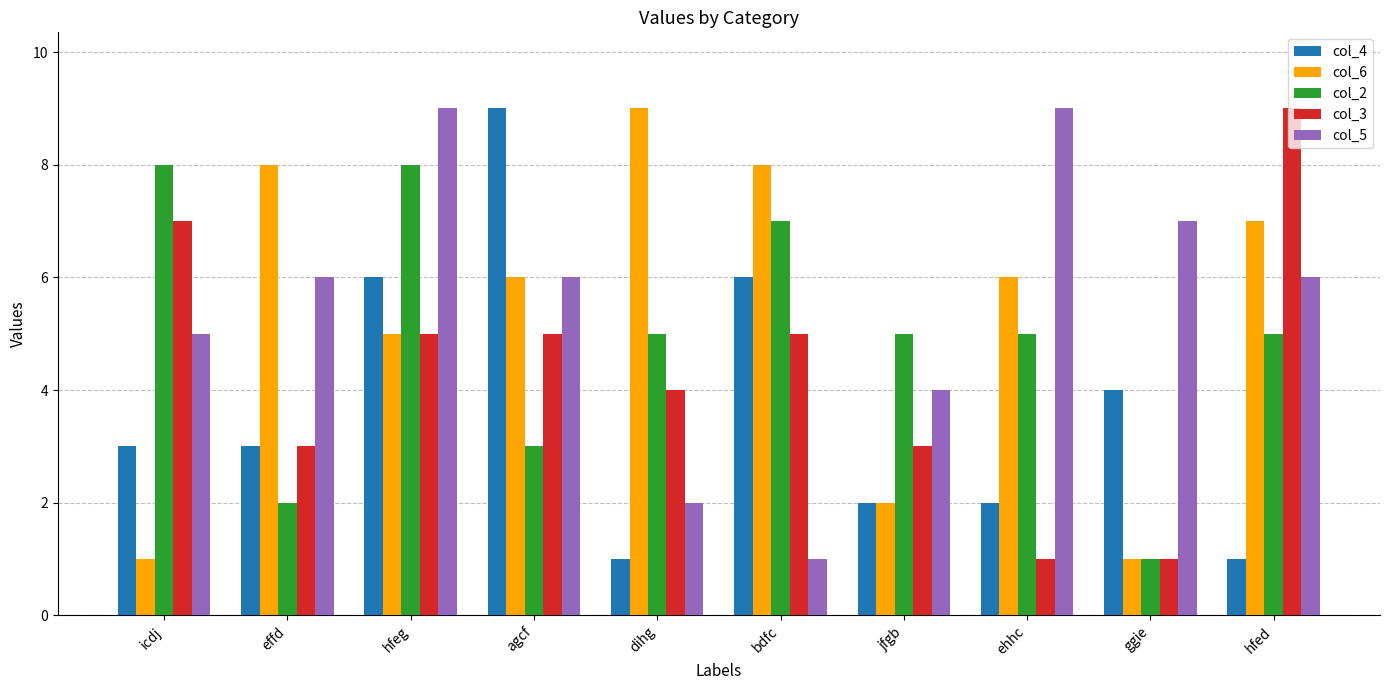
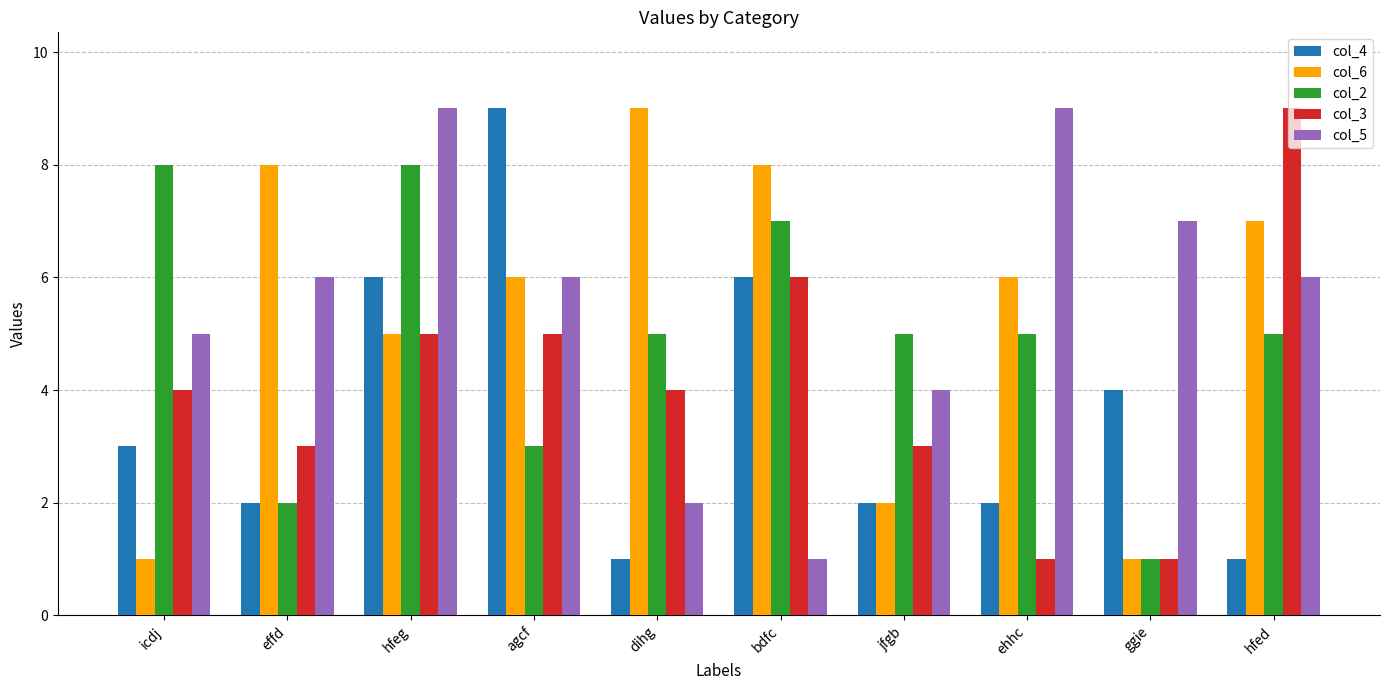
col_3, icdj: 7 -> 4
col_4, effd: 3 -> 2
col_3, bdfc: 5 -> 6
